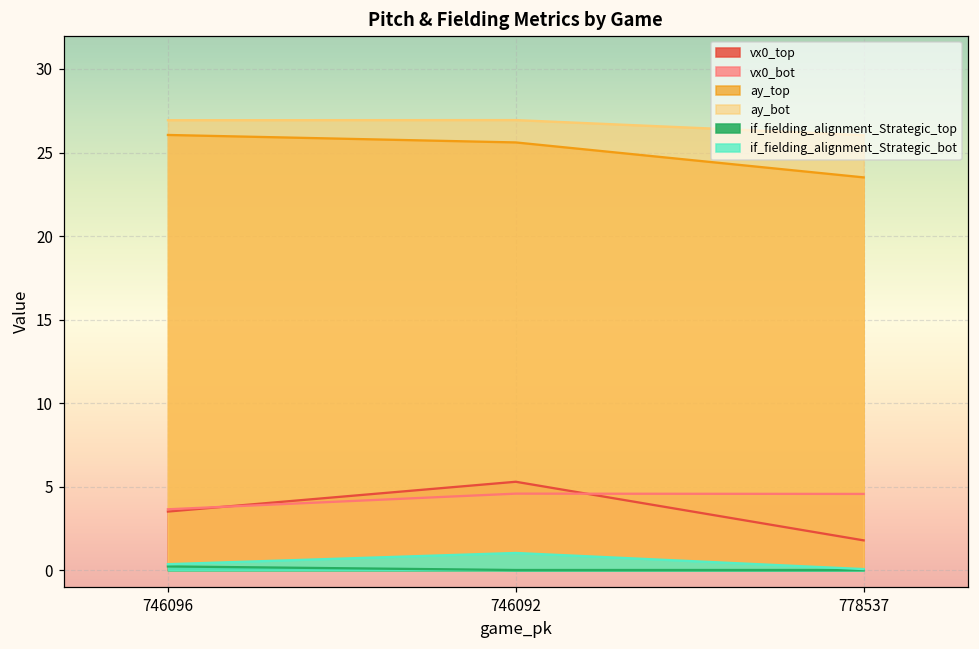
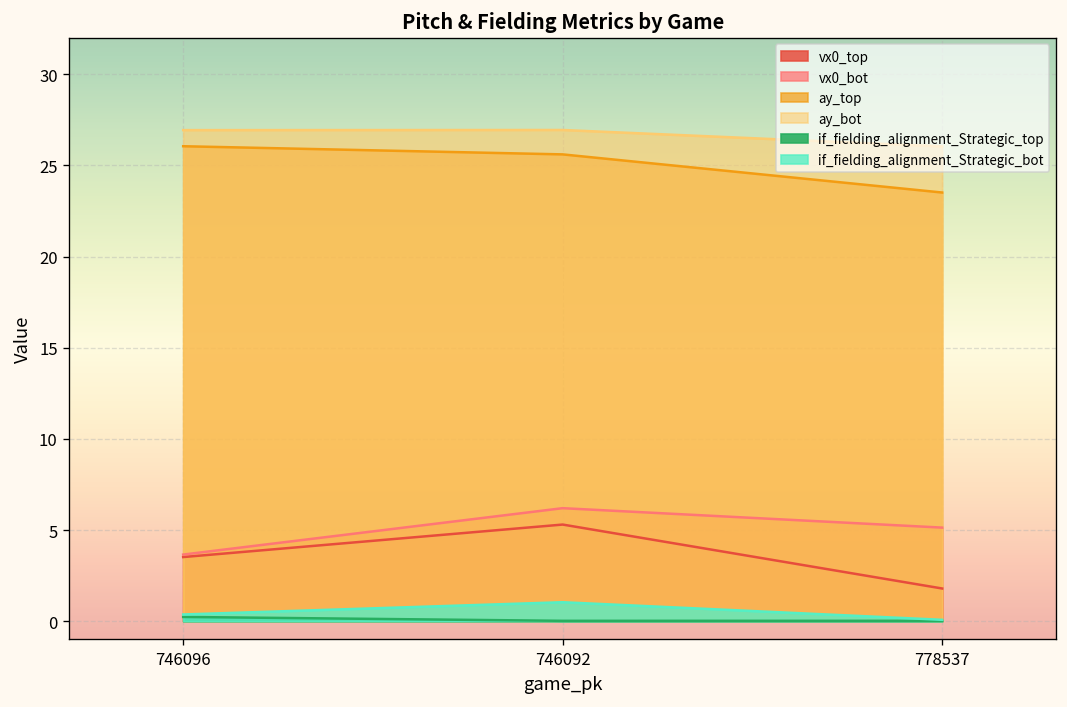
vx0_bot, 746092: 4.6 -> 6.2
vx0_bot, 778537: 4.6 -> 5.1
